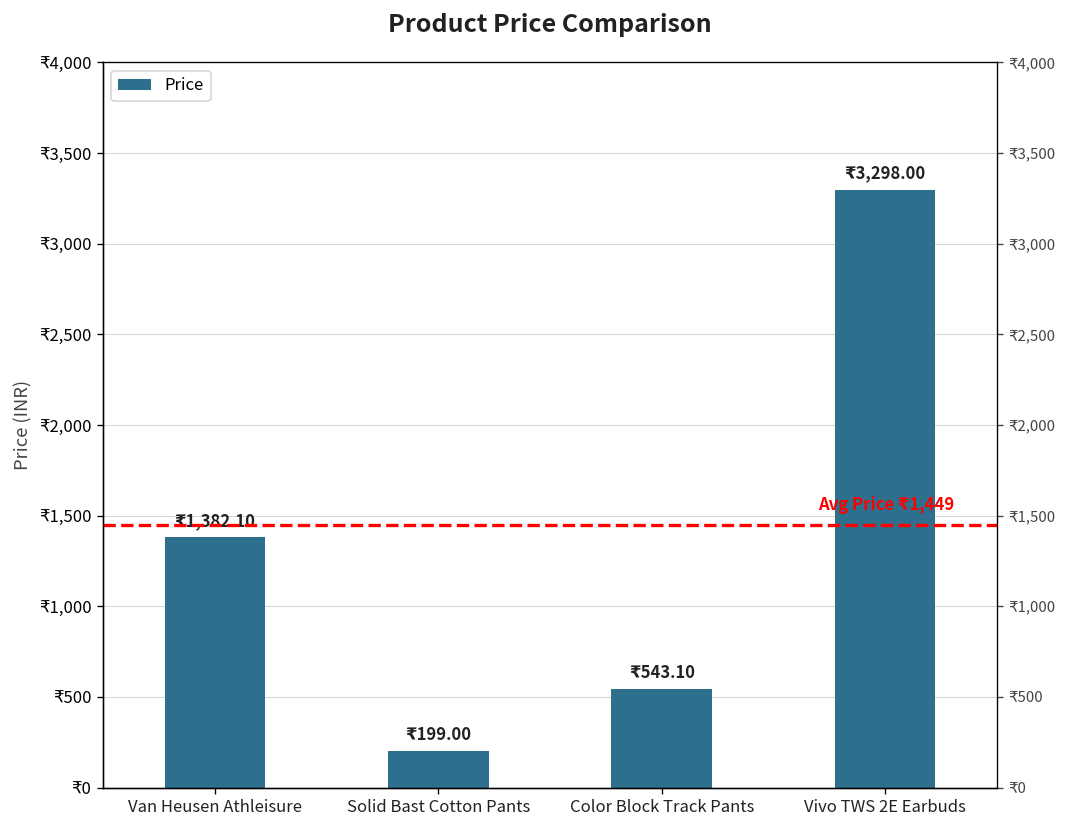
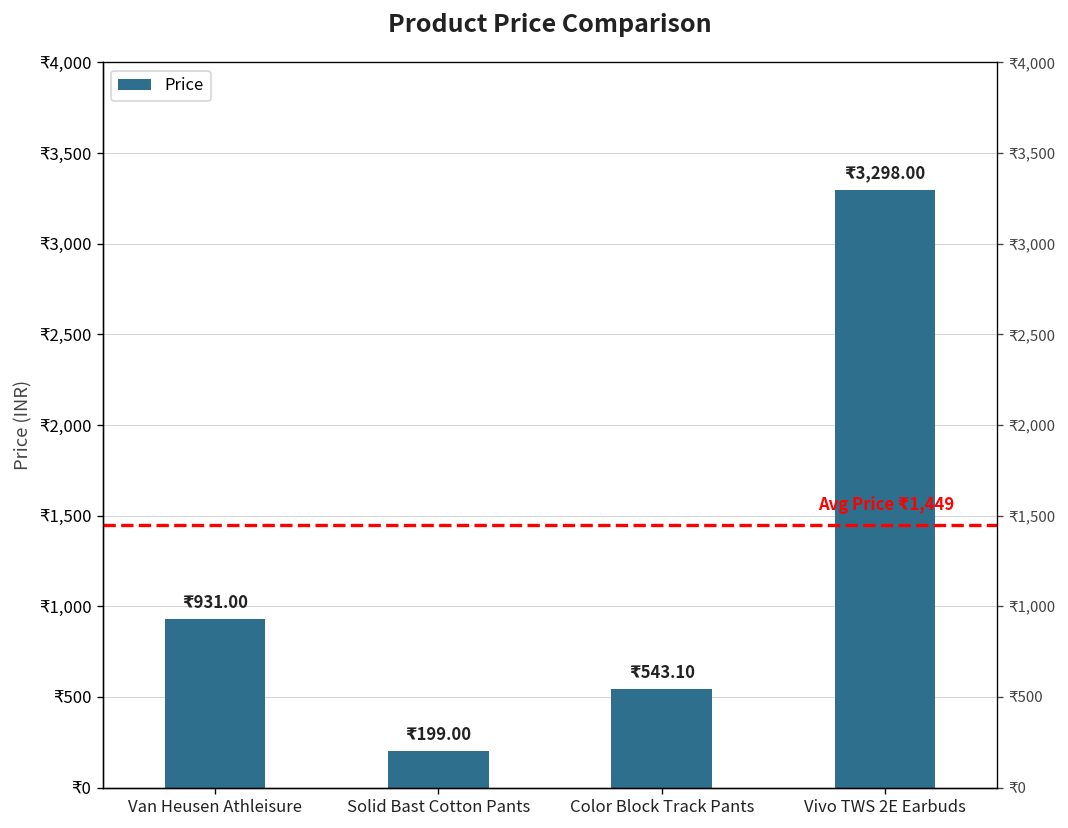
Van Heusen Athleisure: 1,382.10 -> 931.00
